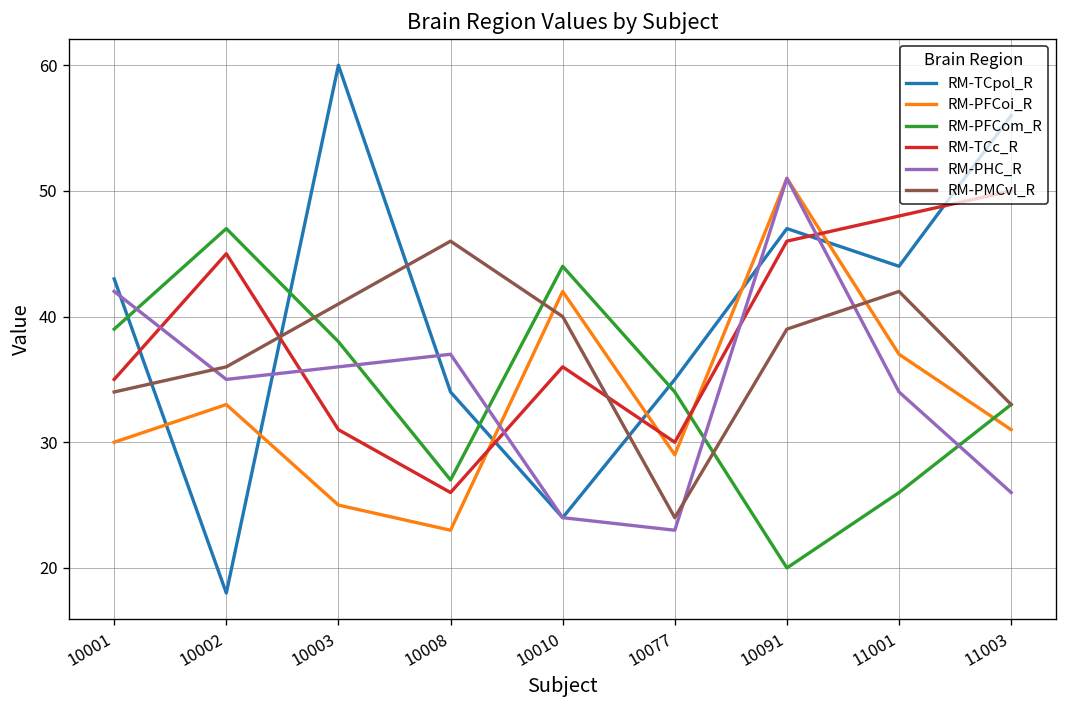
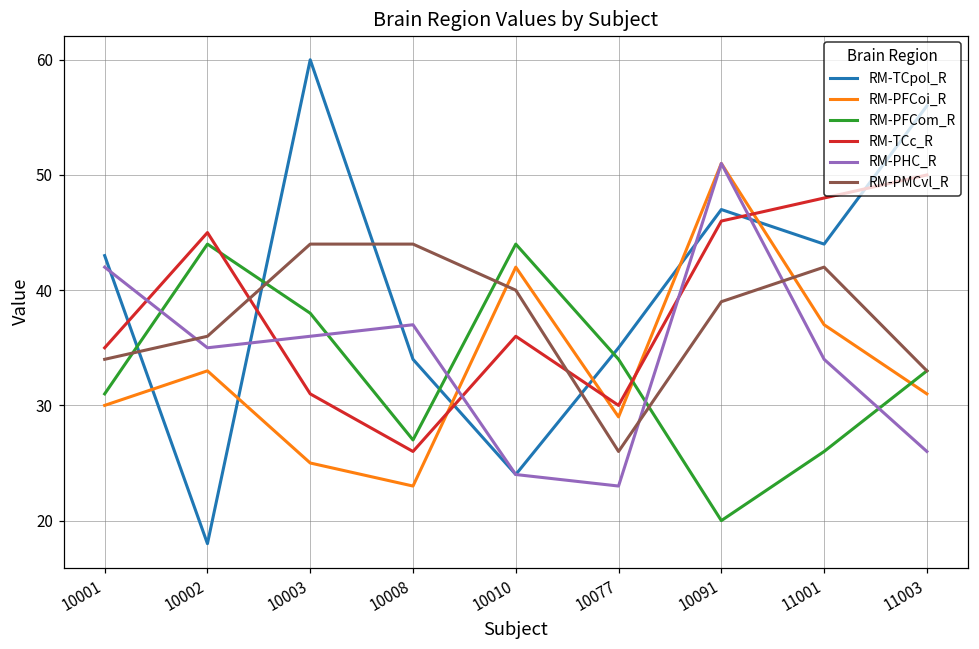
RM-PFCom_R, 10001: 39 -> 31
RM-PFCom_R, 10002: 47 -> 44
RM-PMCvl_R, 10003: 41 -> 44
RM-PMCvl_R, 10008: 46 -> 44
RM-PMCvl_R, 10077: 24 -> 26
